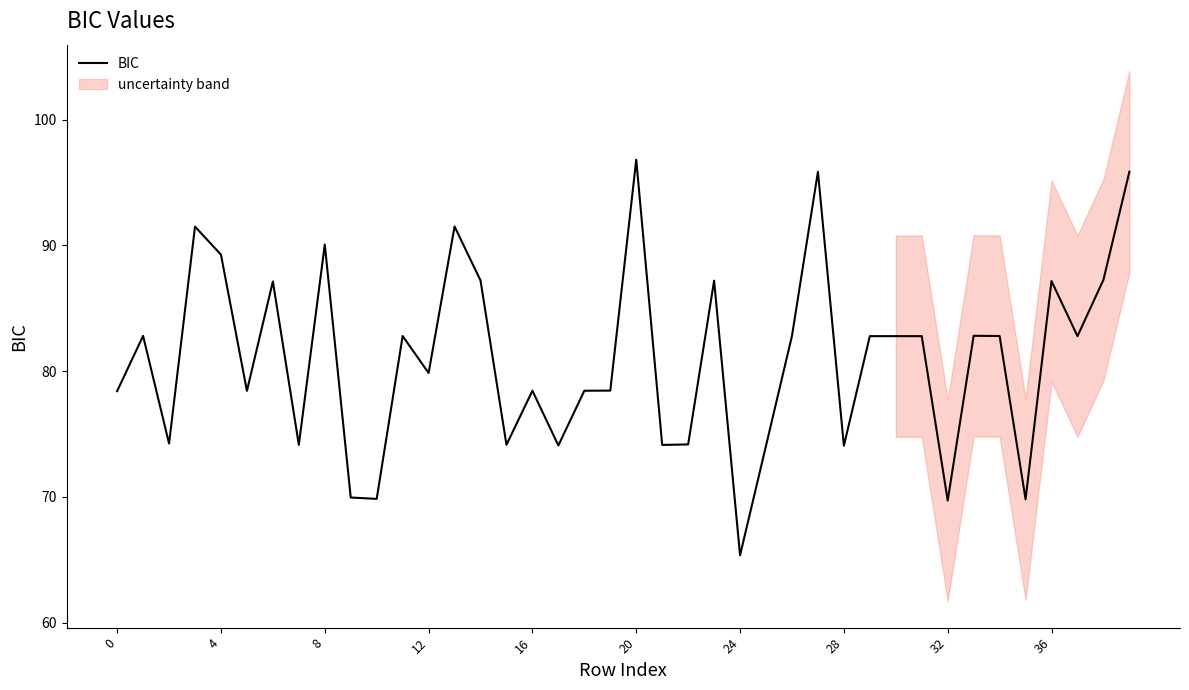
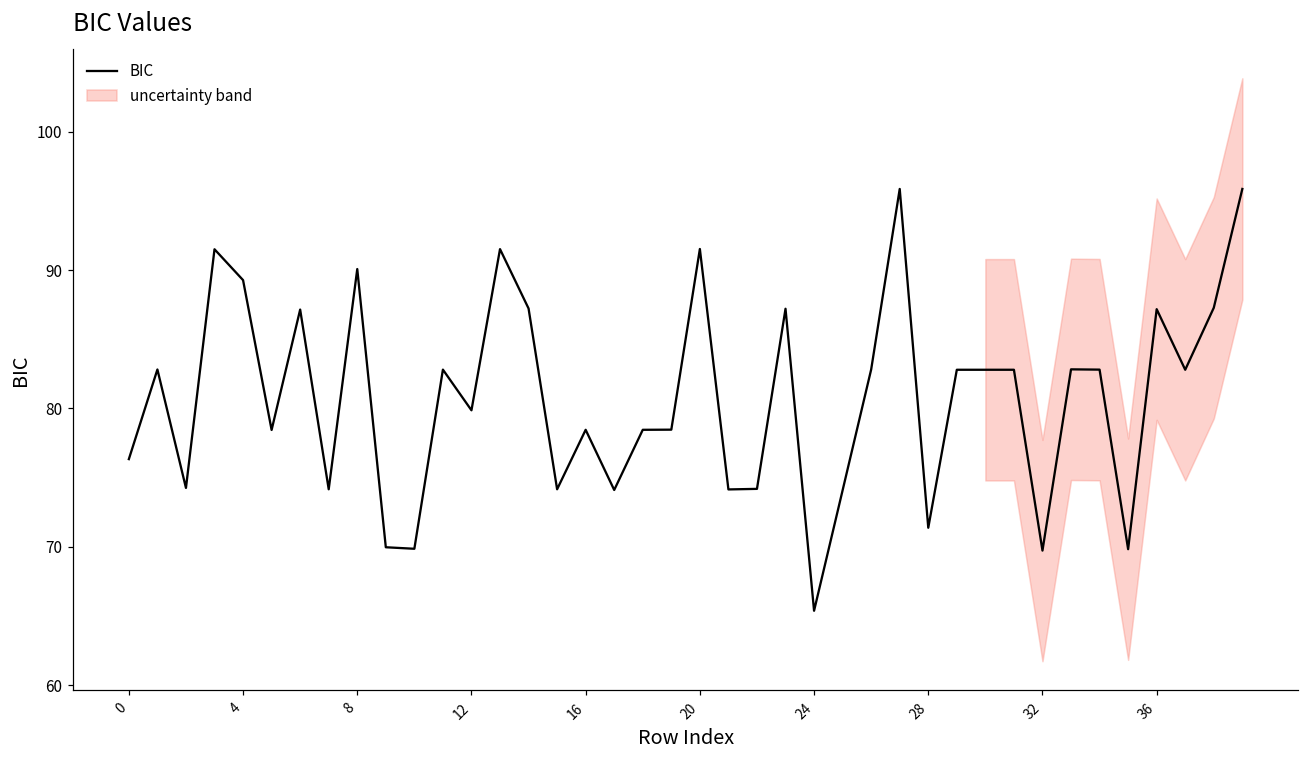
BIC, 0: 78.4 -> 76.3
BIC, 20: 96.8 -> 91.5
BIC, 28: 74.1 -> 71.4
